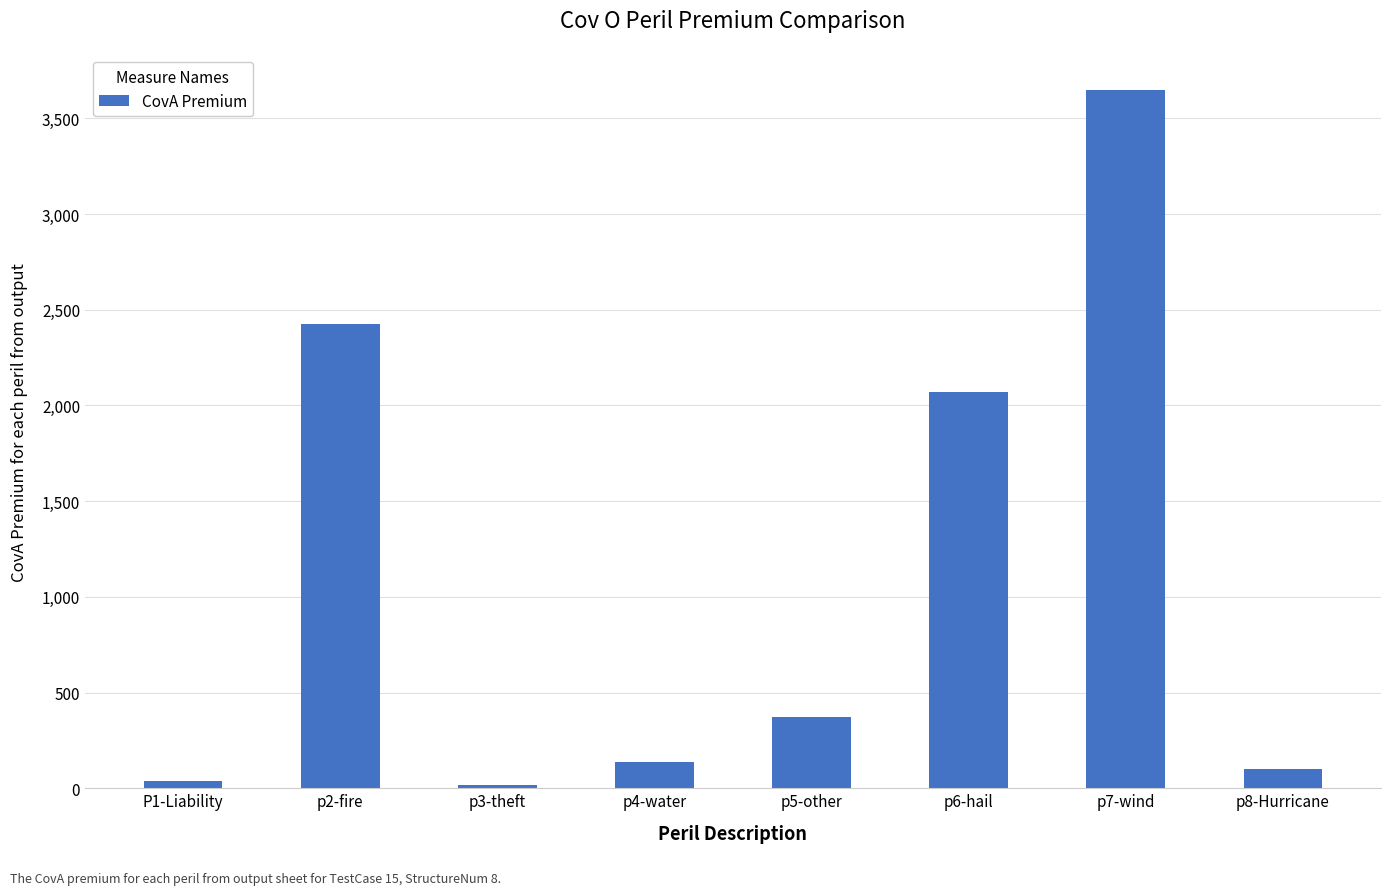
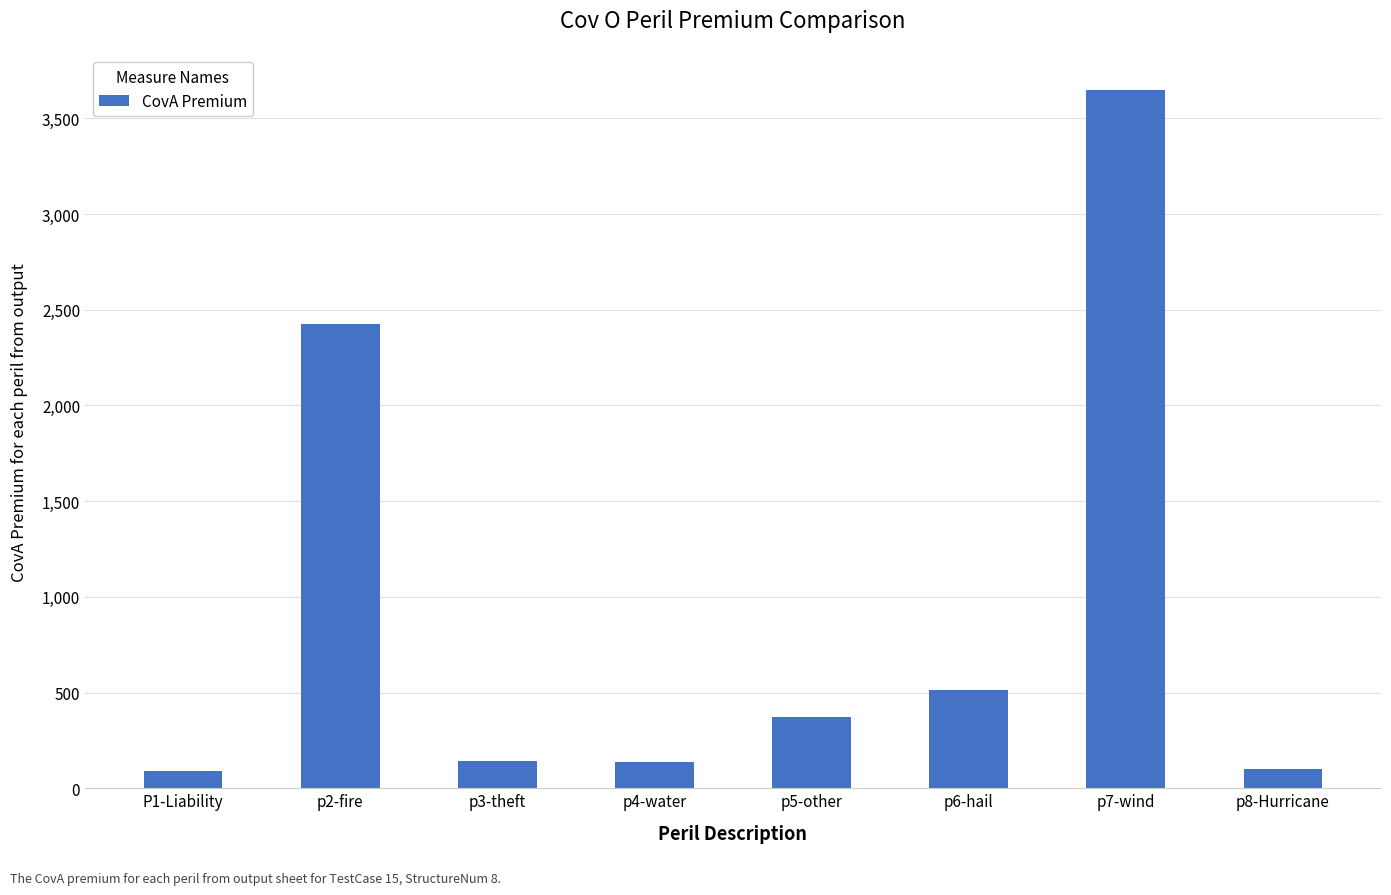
P1-Liability: 40 -> 90
p3-theft: 20 -> 140
p6-hail: 2,070 -> 520
